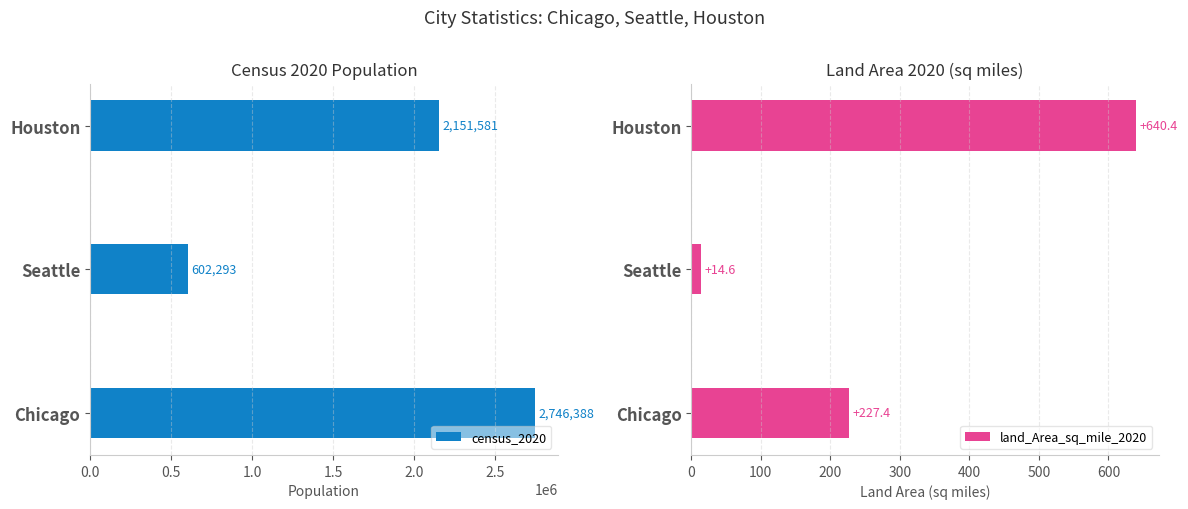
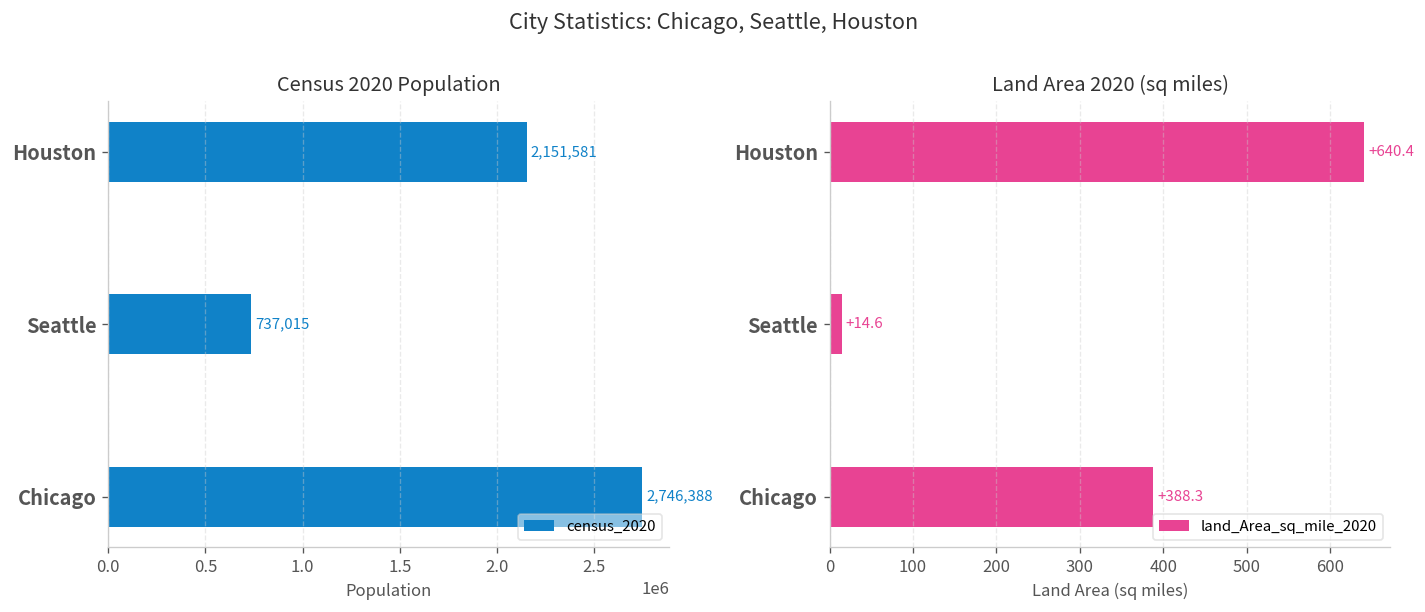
Census 2020 Population, Seattle: 602,293 -> 737,015
Land Area 2020 (sq miles), Chicago: +227.4 -> +388.3
